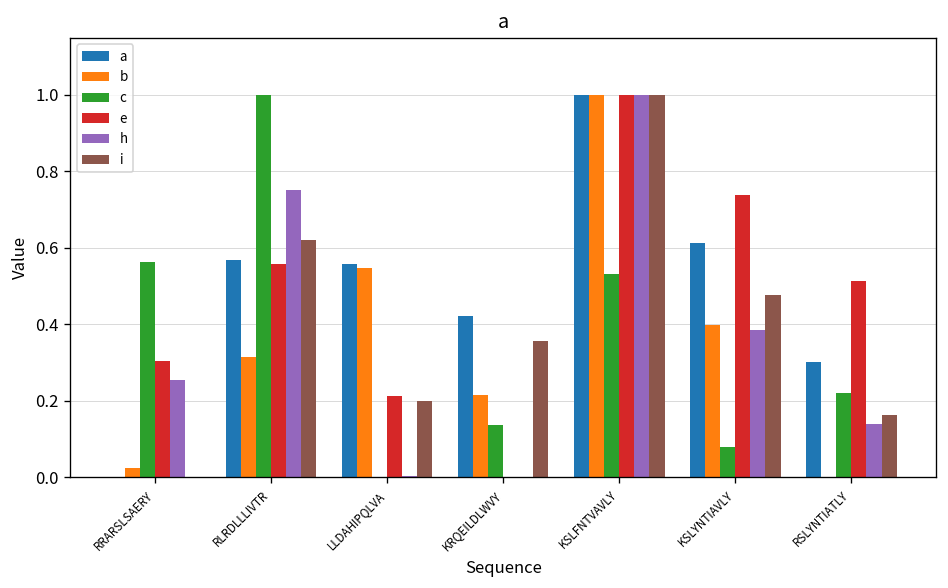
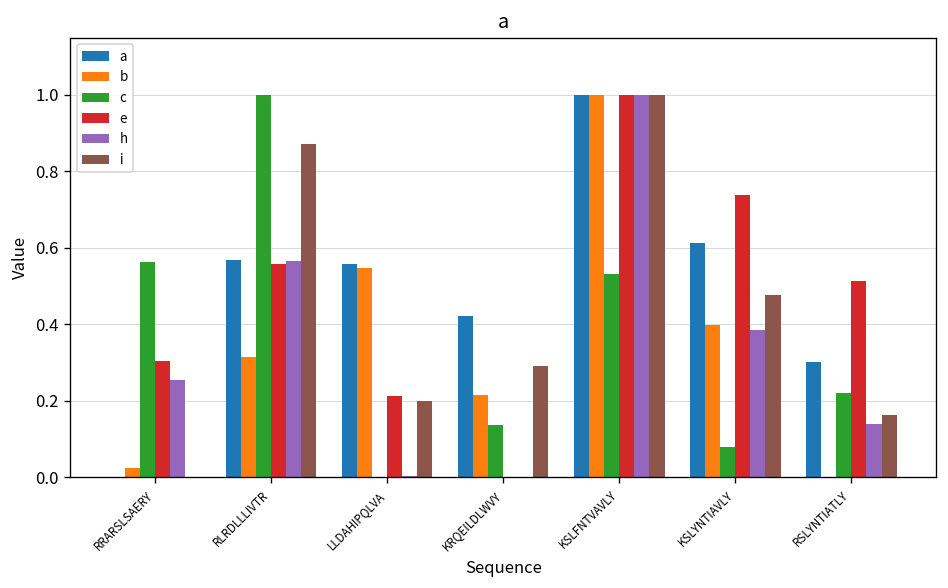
h, RLRDLLLIVTR: 0.75 -> 0.57
i, RLRDLLLIVTR: 0.62 -> 0.87
i, KRQEILDLWVY: 0.36 -> 0.29
